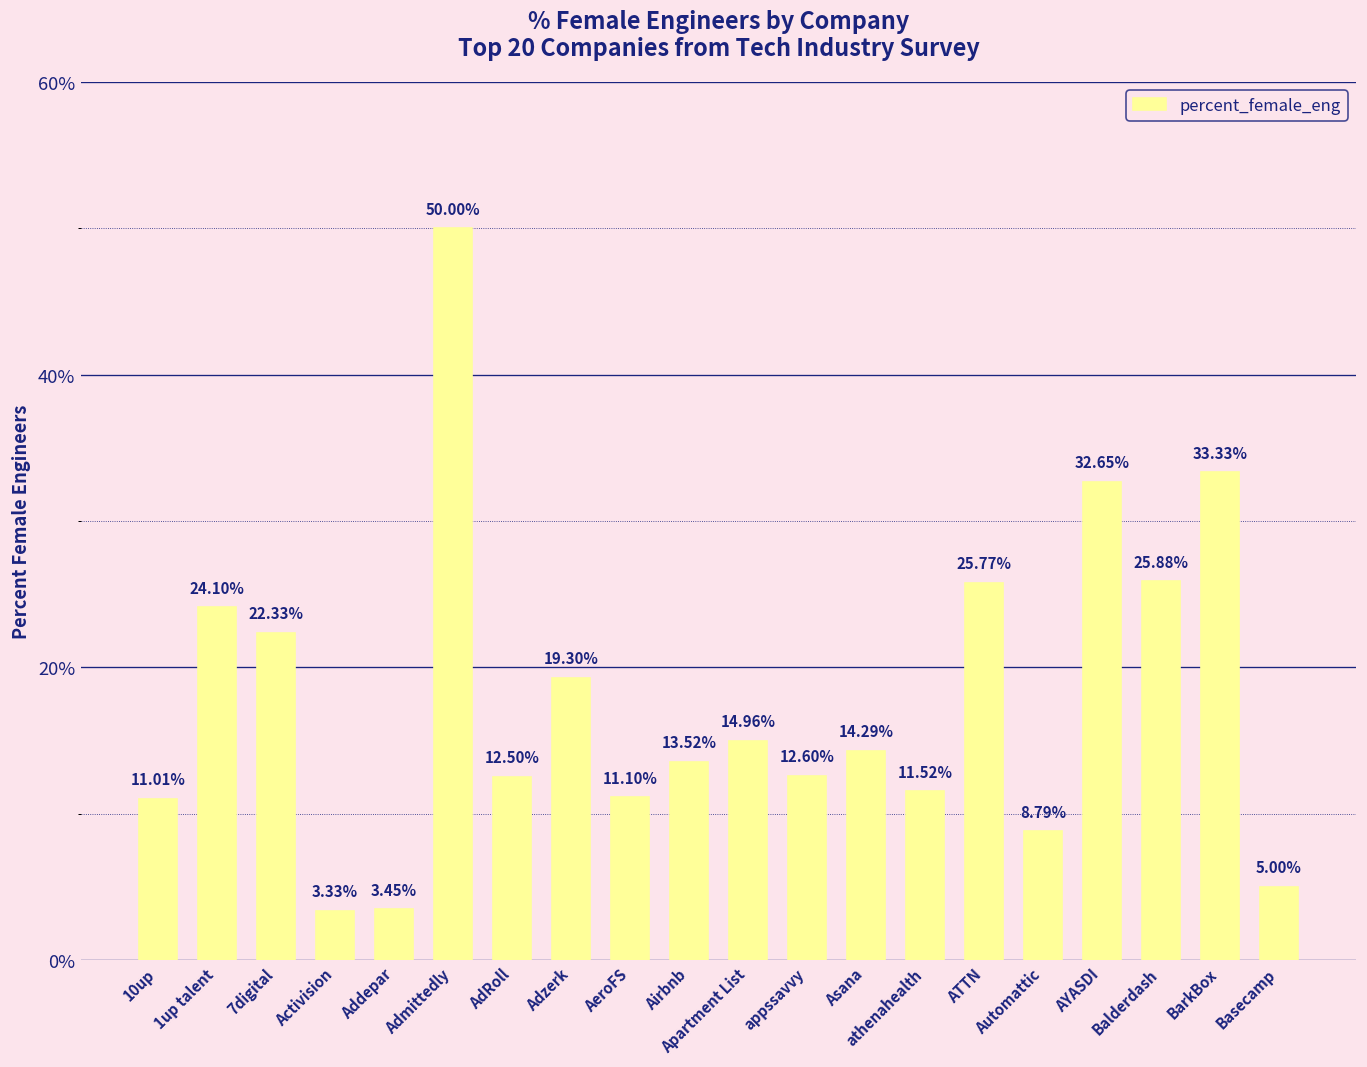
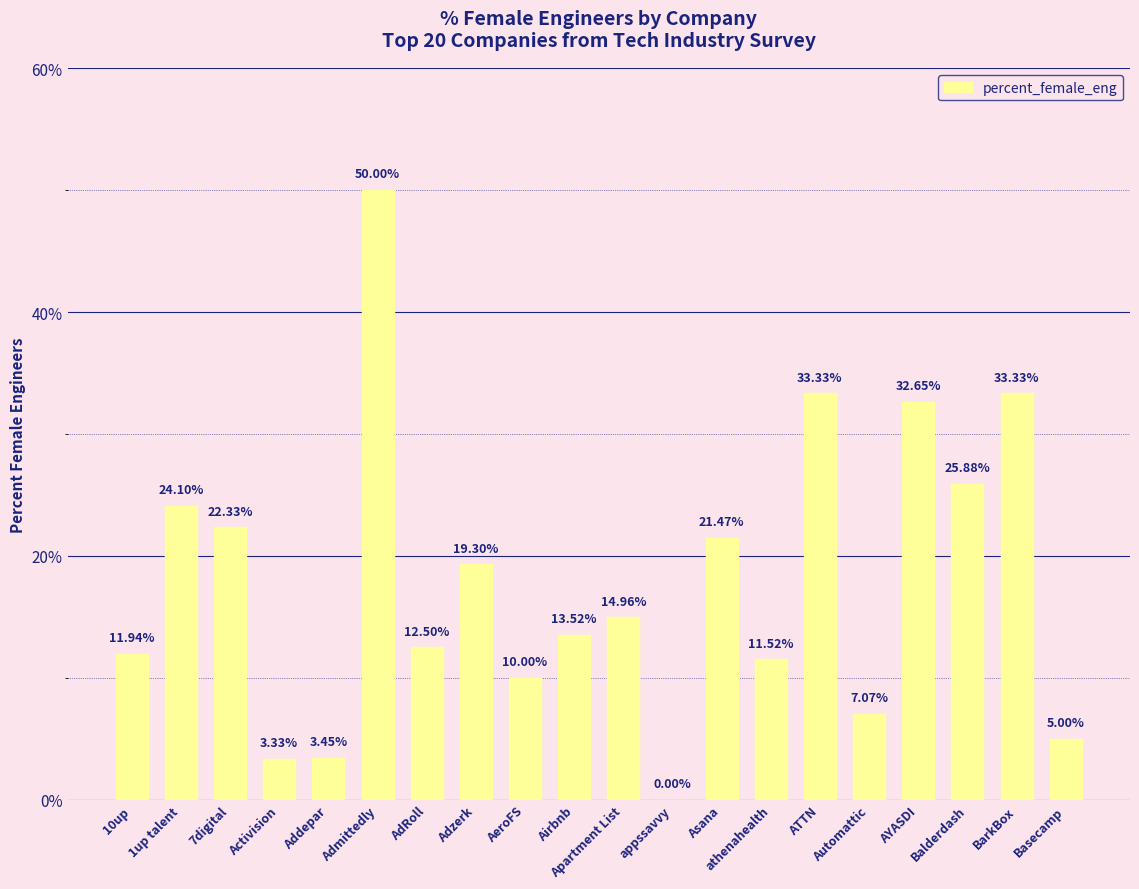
10up: 11.01% -> 11.94%
AeroFS: 11.10% -> 10.00%
appssavvy: 12.60% -> 0.00%
Asana: 14.29% -> 21.47%
ATTN: 25.77% -> 33.33%
Automattic: 8.79% -> 7.07%
